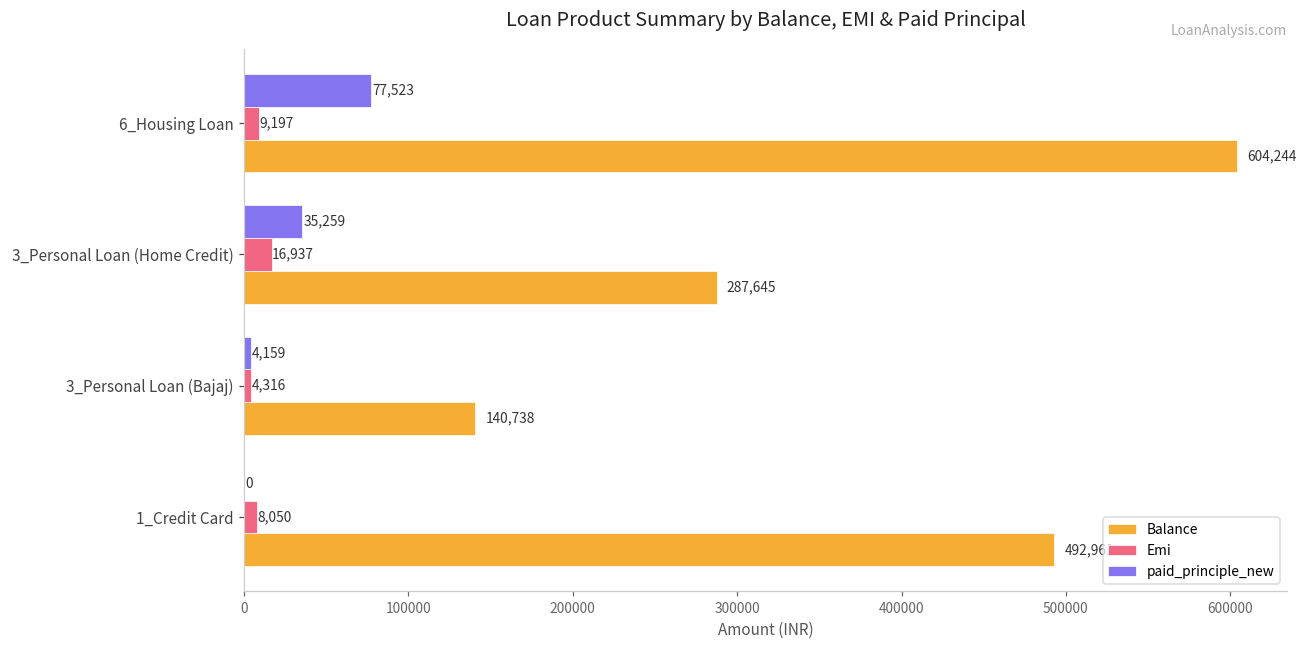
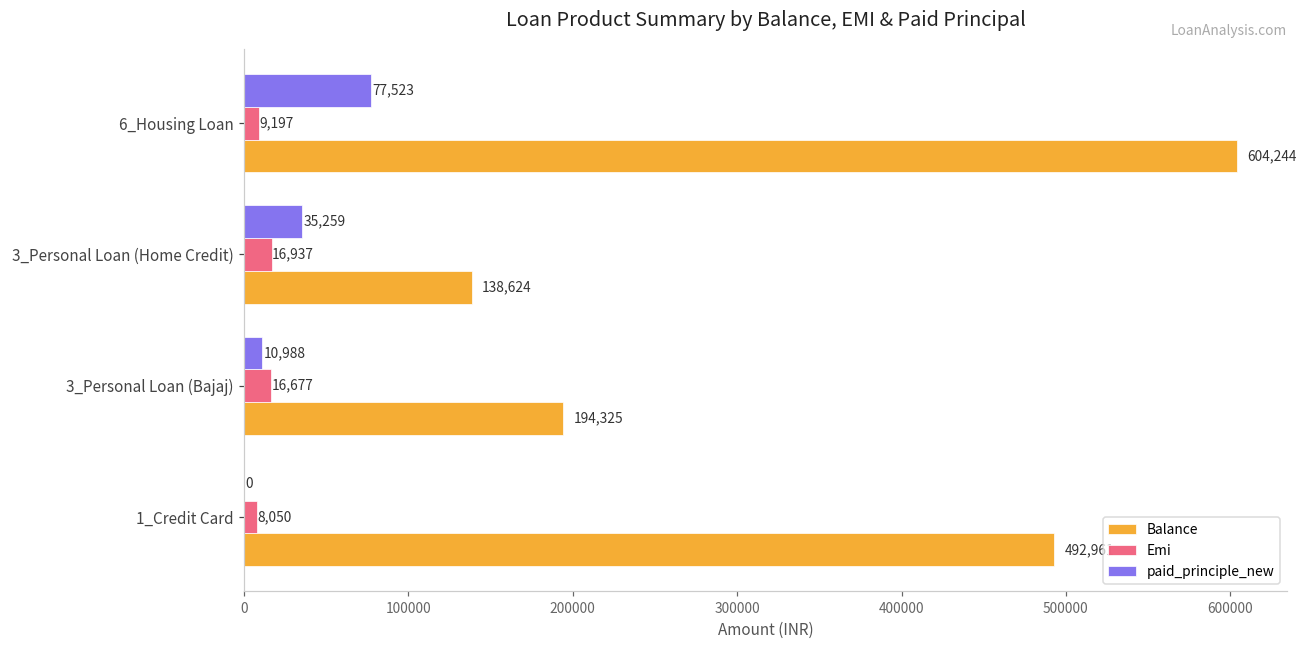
Balance, 3_Personal Loan (Home Credit): 287,645 -> 138,624
paid_principle_new, 3_Personal Loan (Bajaj): 4,159 -> 10,988
Emi, 3_Personal Loan (Bajaj): 4,316 -> 16,677
Balance, 3_Personal Loan (Bajaj): 140,738 -> 194,325
